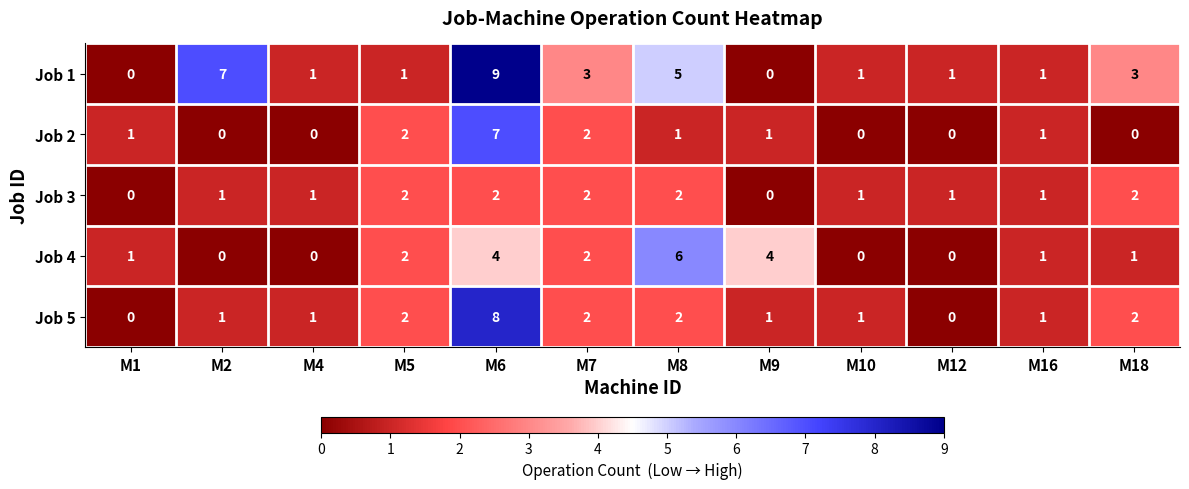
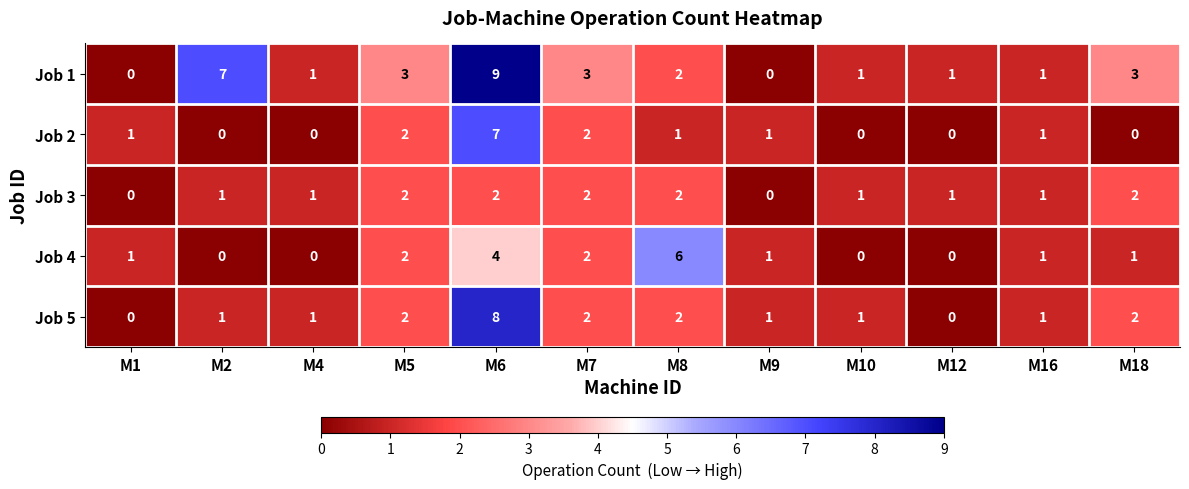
Job 1, M5: 1 -> 3
Job 1, M8: 5 -> 2
Job 4, M9: 4 -> 1
